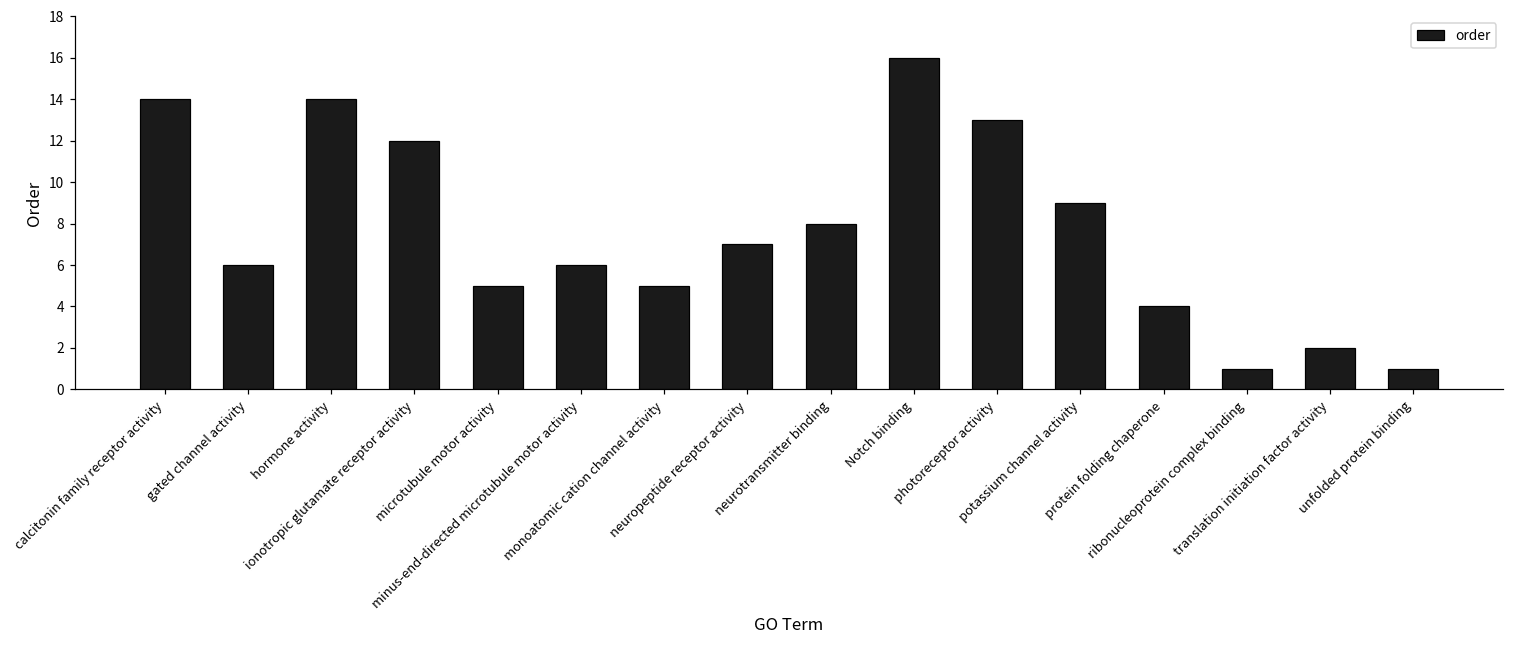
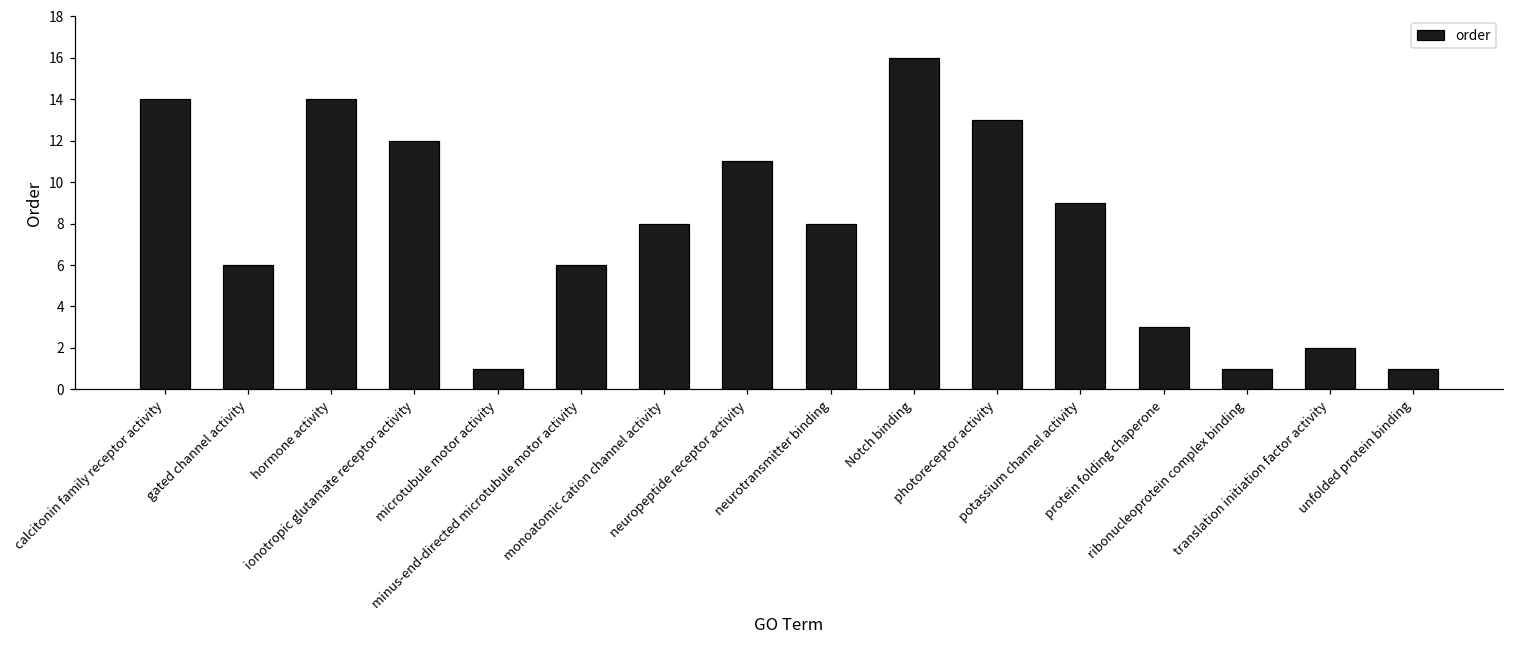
microtubule motor activity: 5 -> 1
monoatomic cation channel activity: 5 -> 8
neuropeptide receptor activity: 7 -> 11
protein folding chaperone: 4 -> 3
